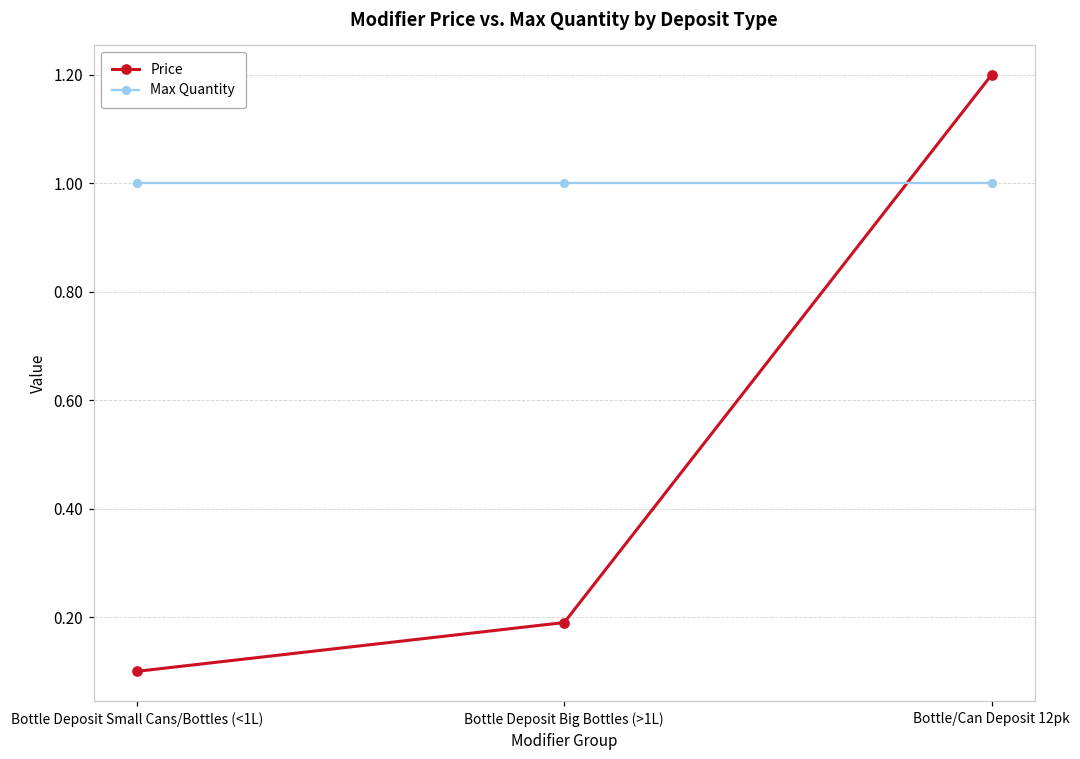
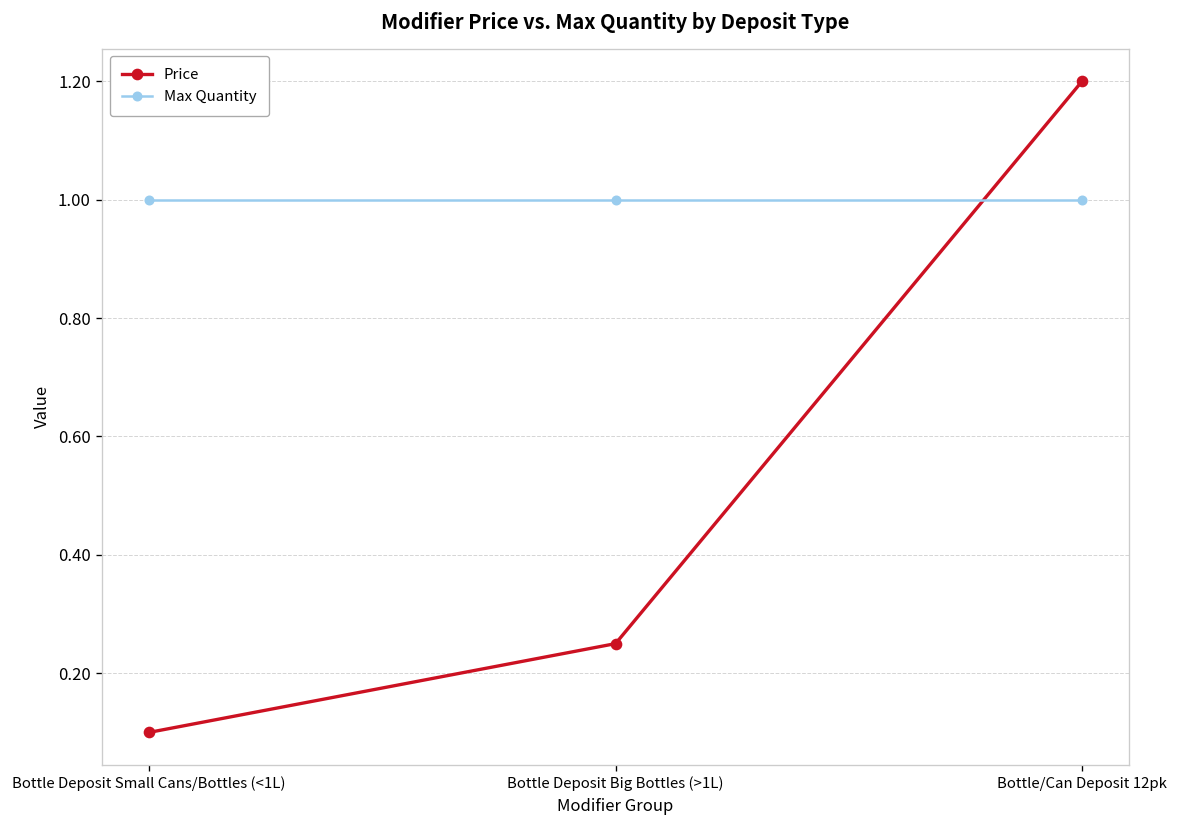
Price, Bottle Deposit Big Bottles (>1L): 0.19 -> 0.25
